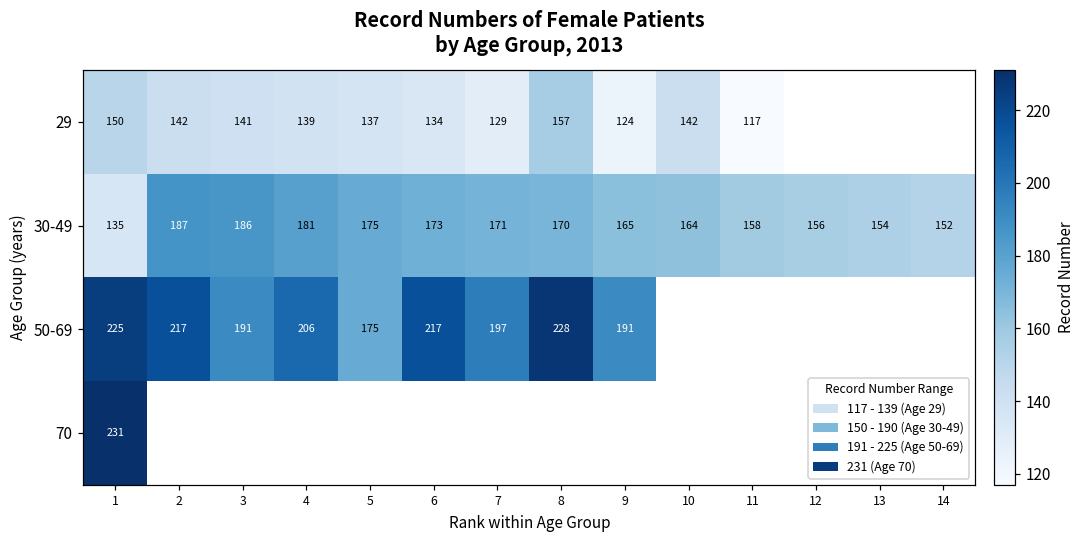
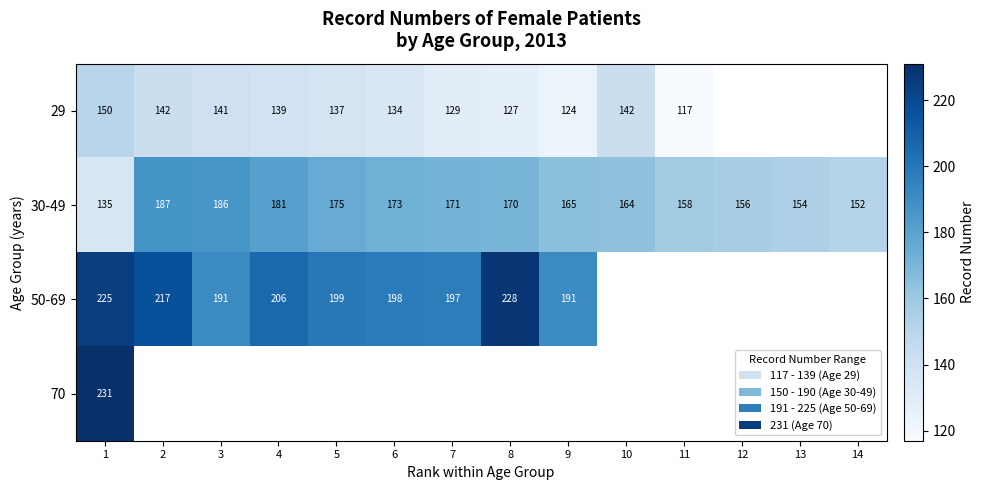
29, 8: 157 -> 127
50-69, 5: 175 -> 199
50-69, 6: 217 -> 198
